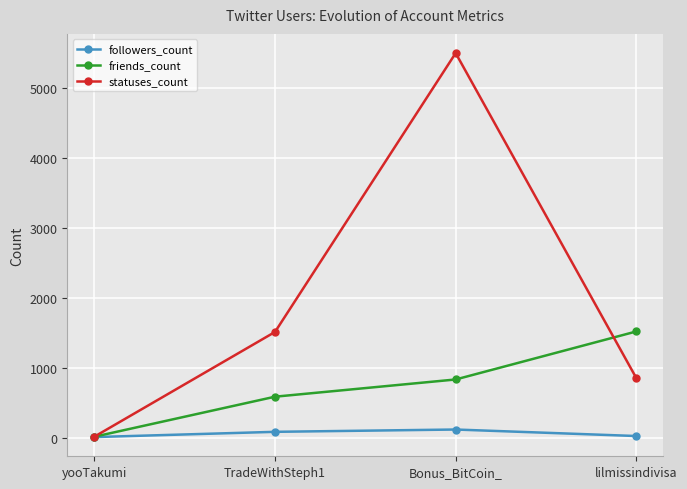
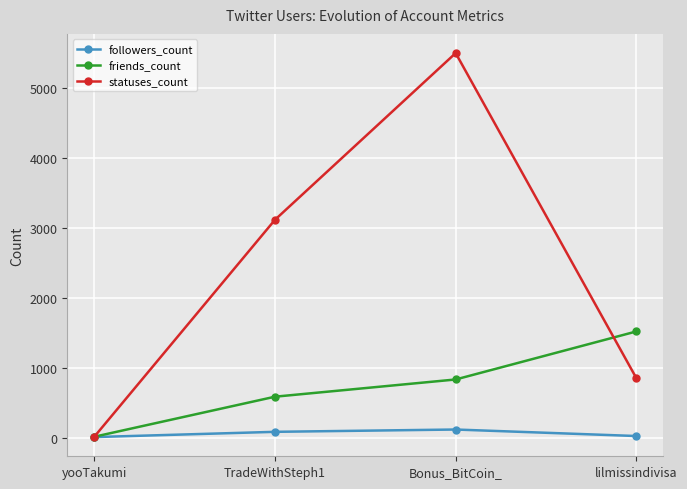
statuses_count, TradeWithSteph1: 1500 -> 3100
